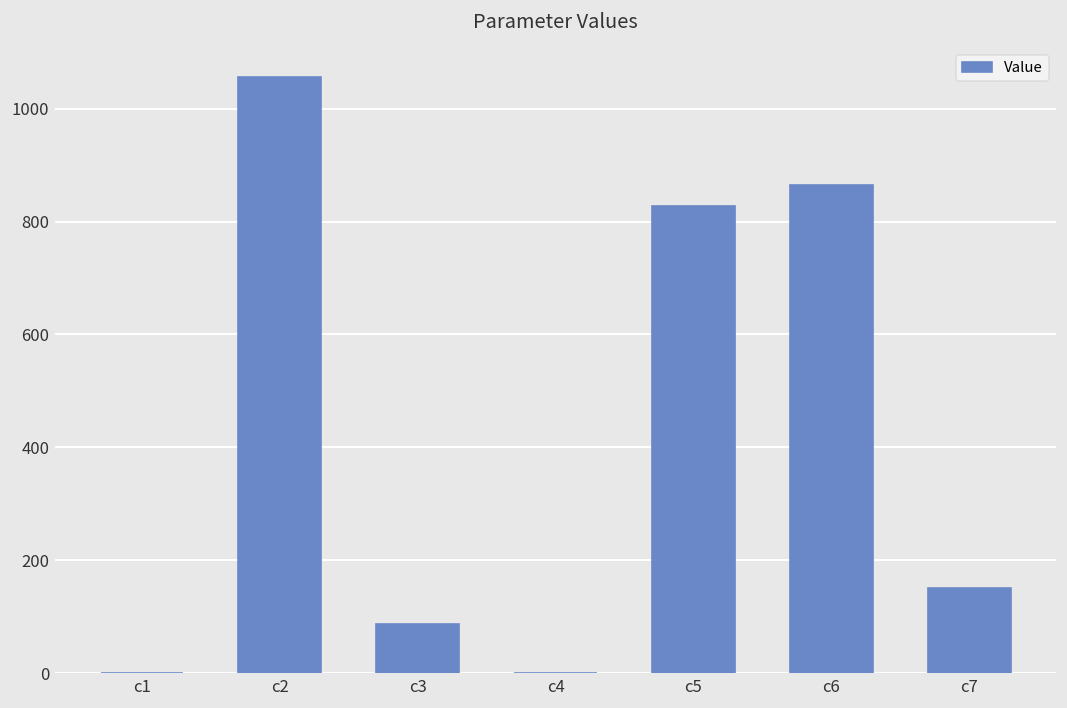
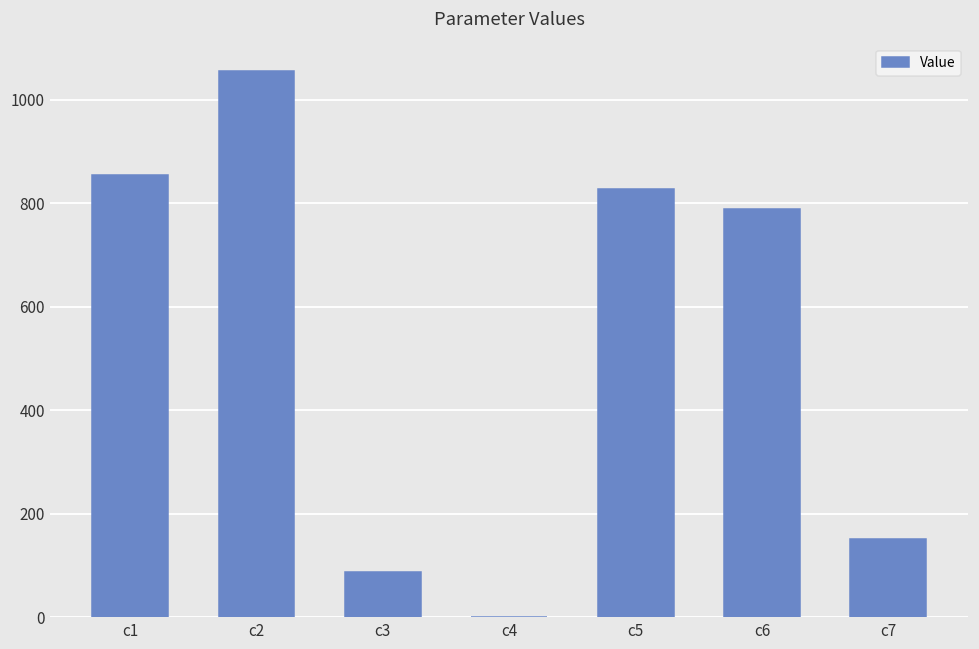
c1: 0 -> 850
c6: 860 -> 790
